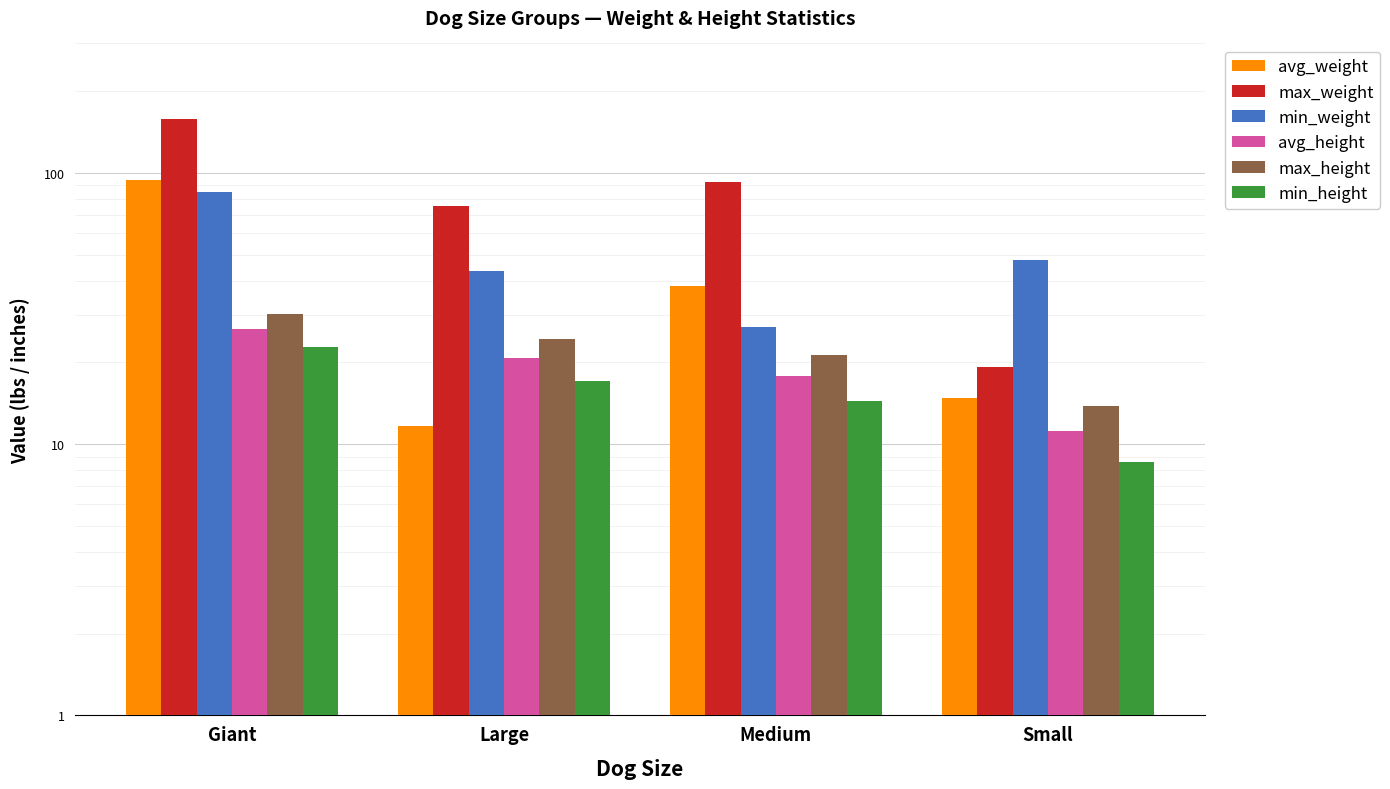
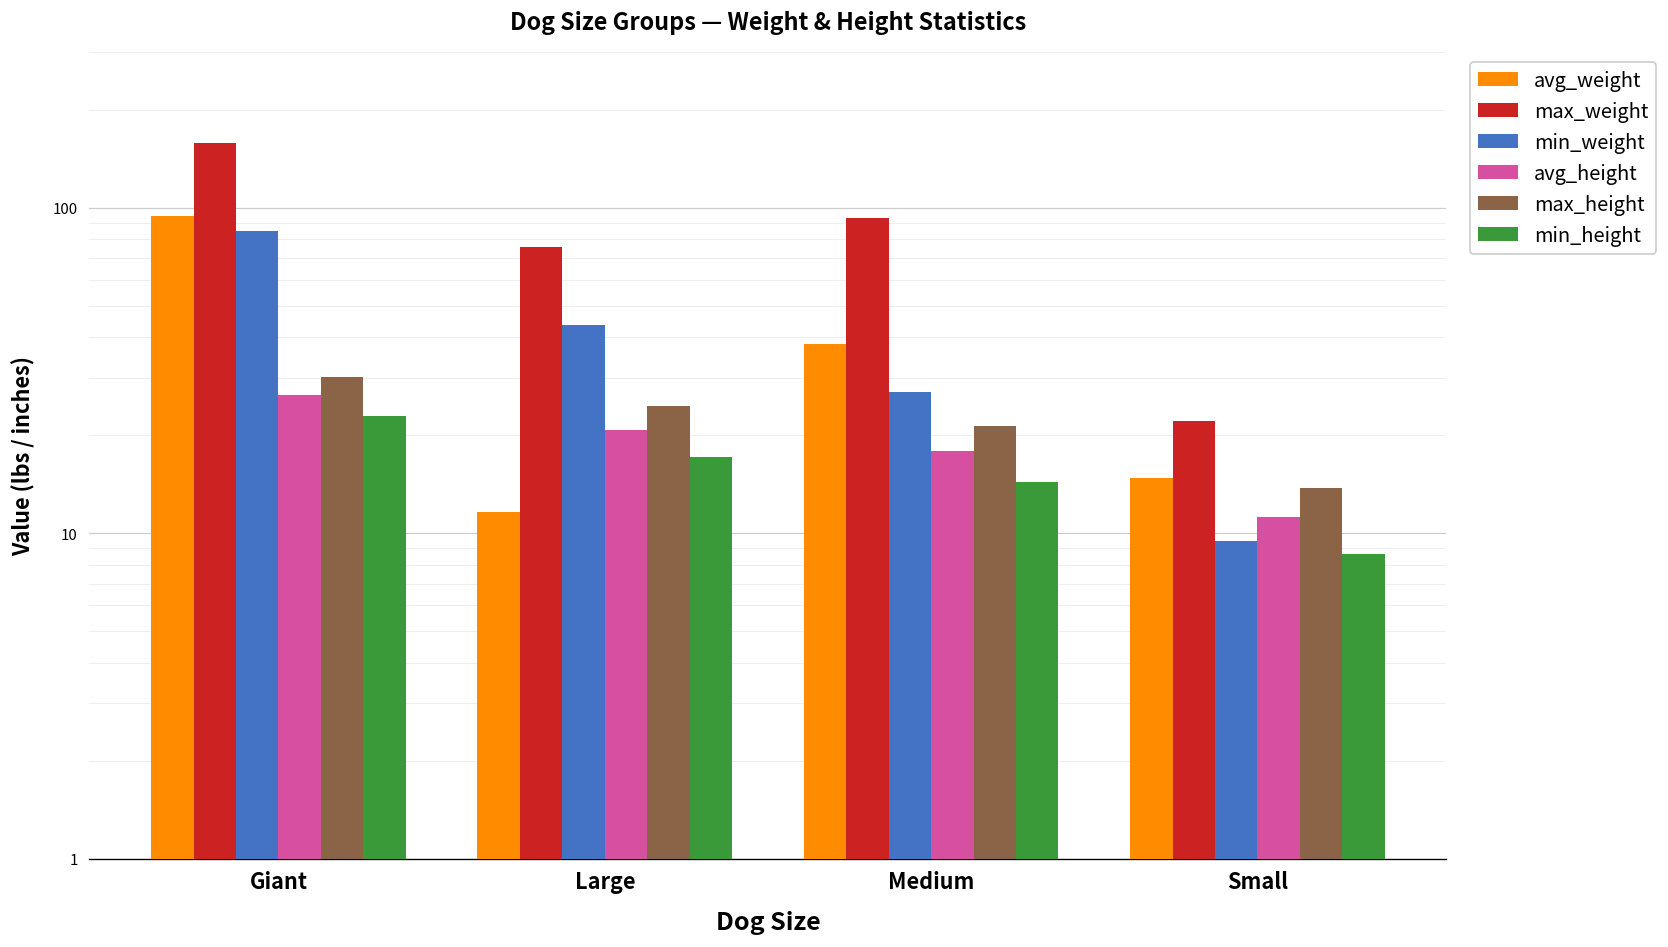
max_weight, Small: 19 -> 22
min_weight, Small: 48 -> 9.5
